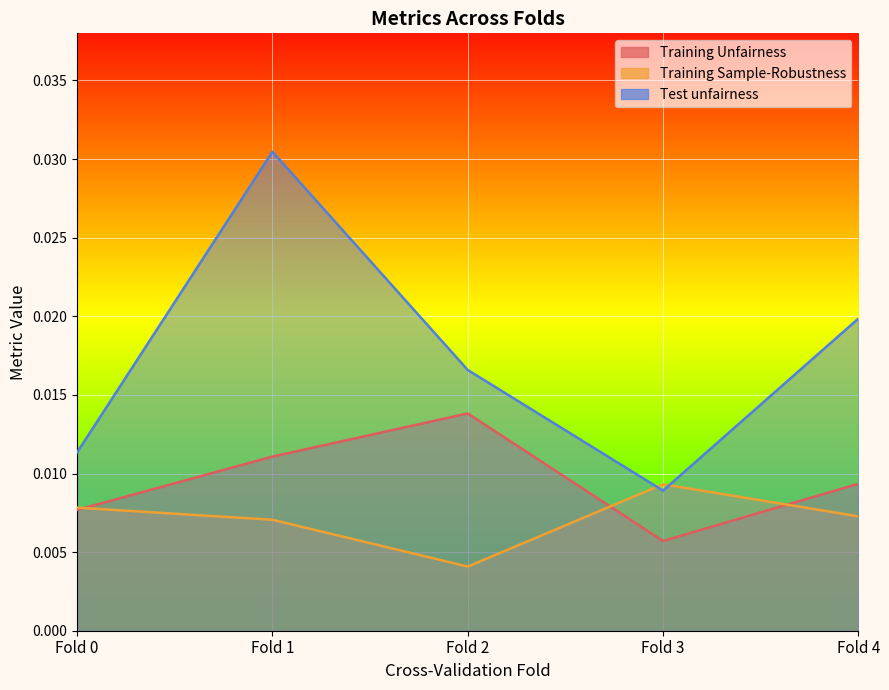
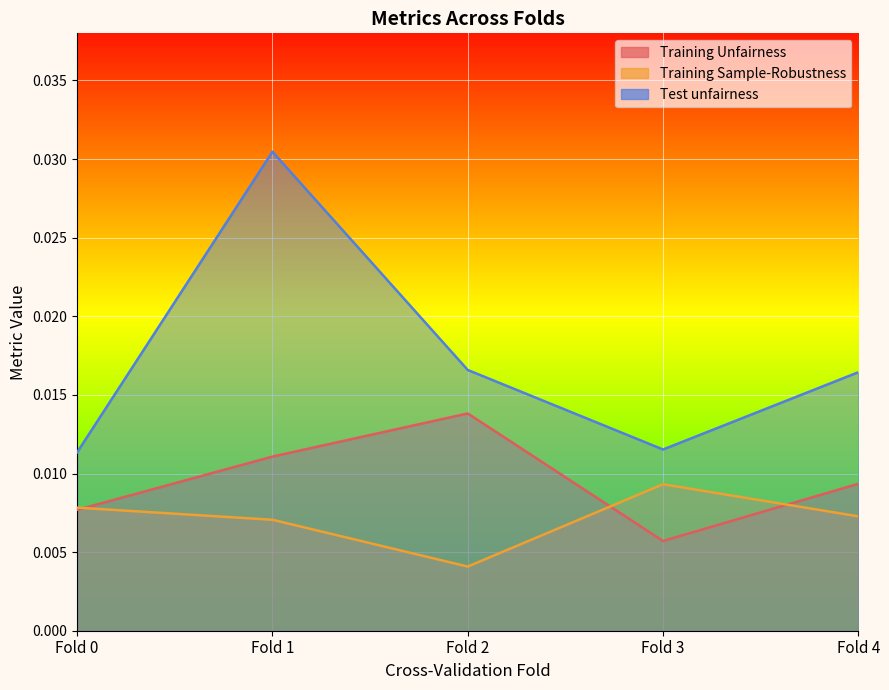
Test unfairness, Fold 3: 0.0089 -> 0.0115
Test unfairness, Fold 4: 0.0199 -> 0.0164
